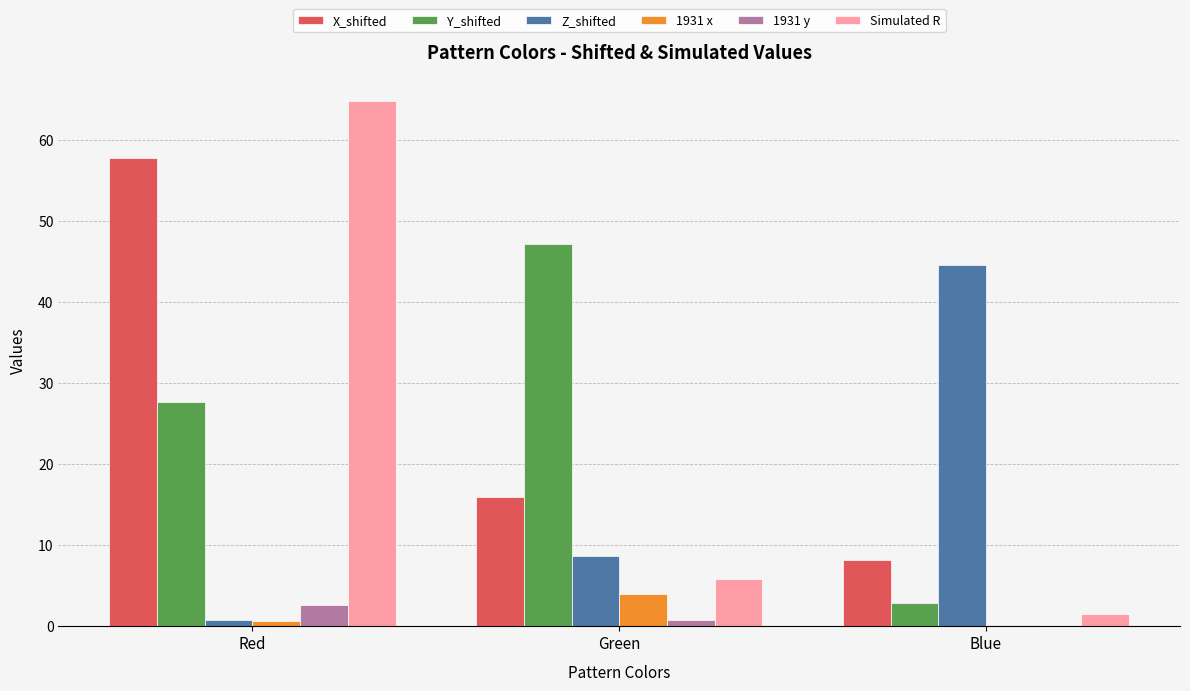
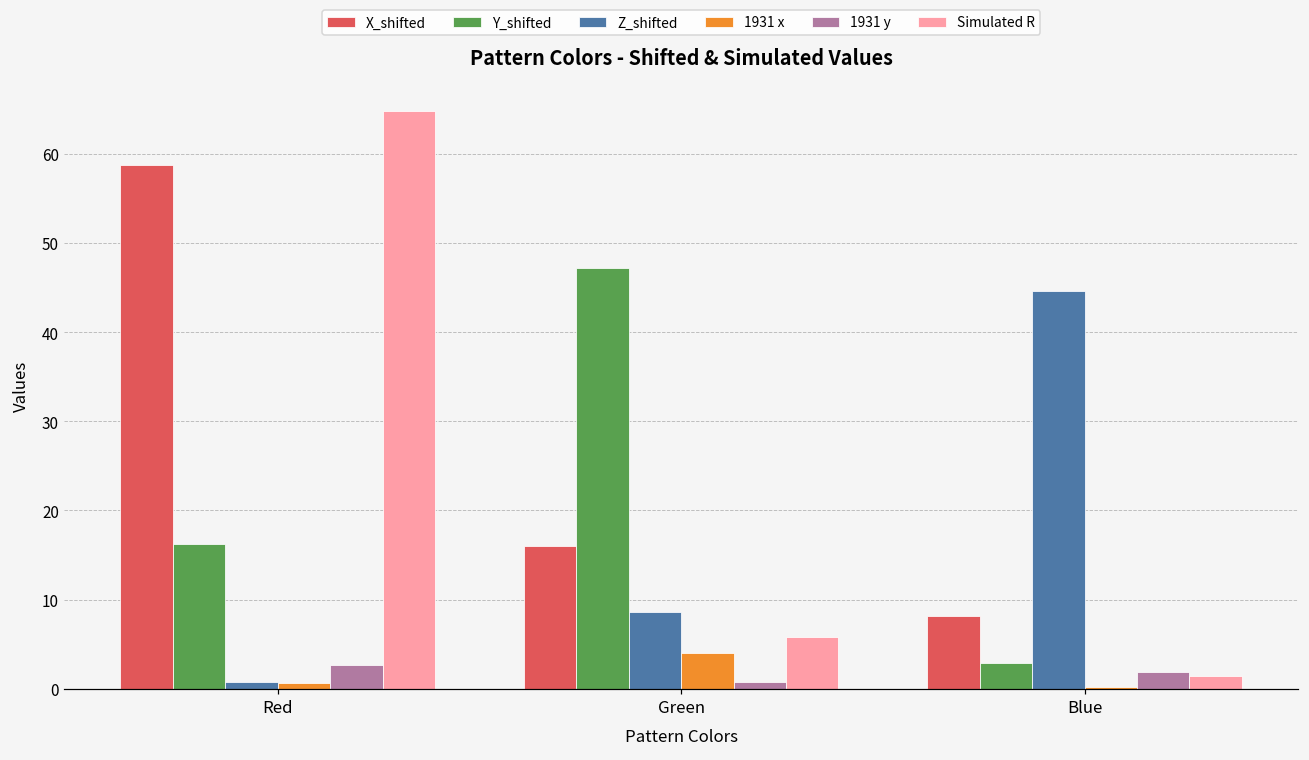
X_shifted, Red: 58 -> 59
Y_shifted, Red: 28 -> 16
1931 y, Blue: 0 -> 2
